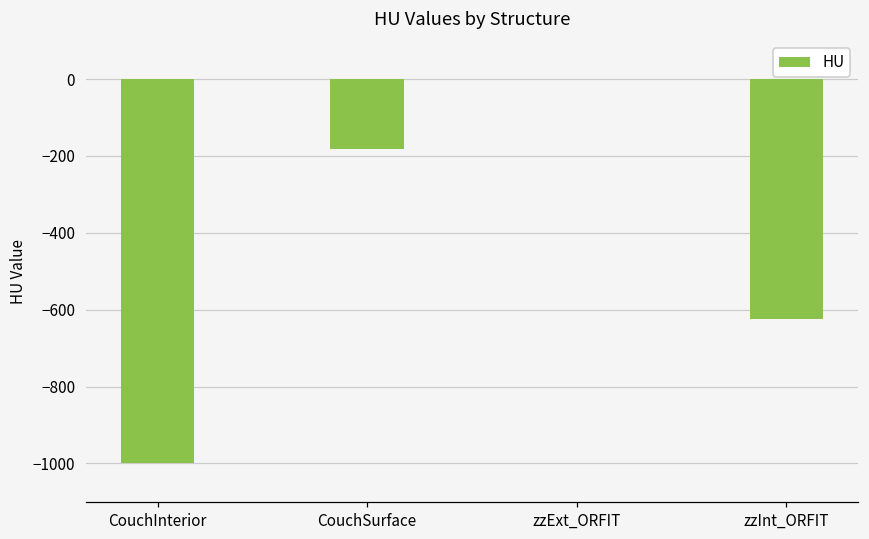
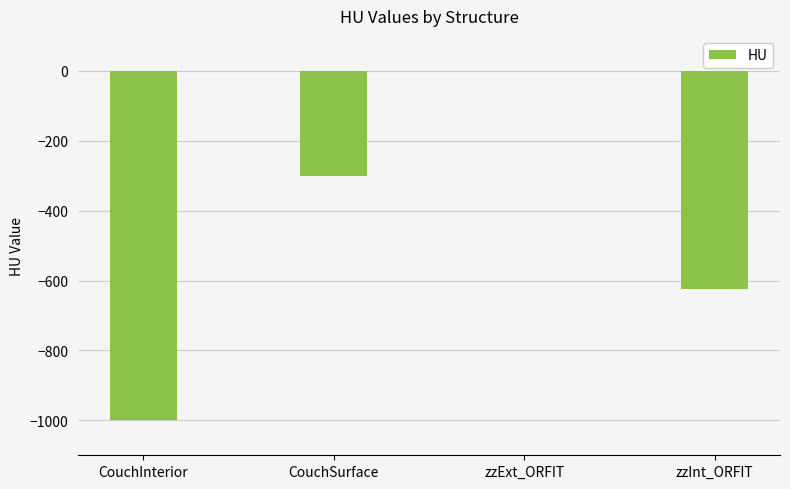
CouchSurface: -180 -> -300
